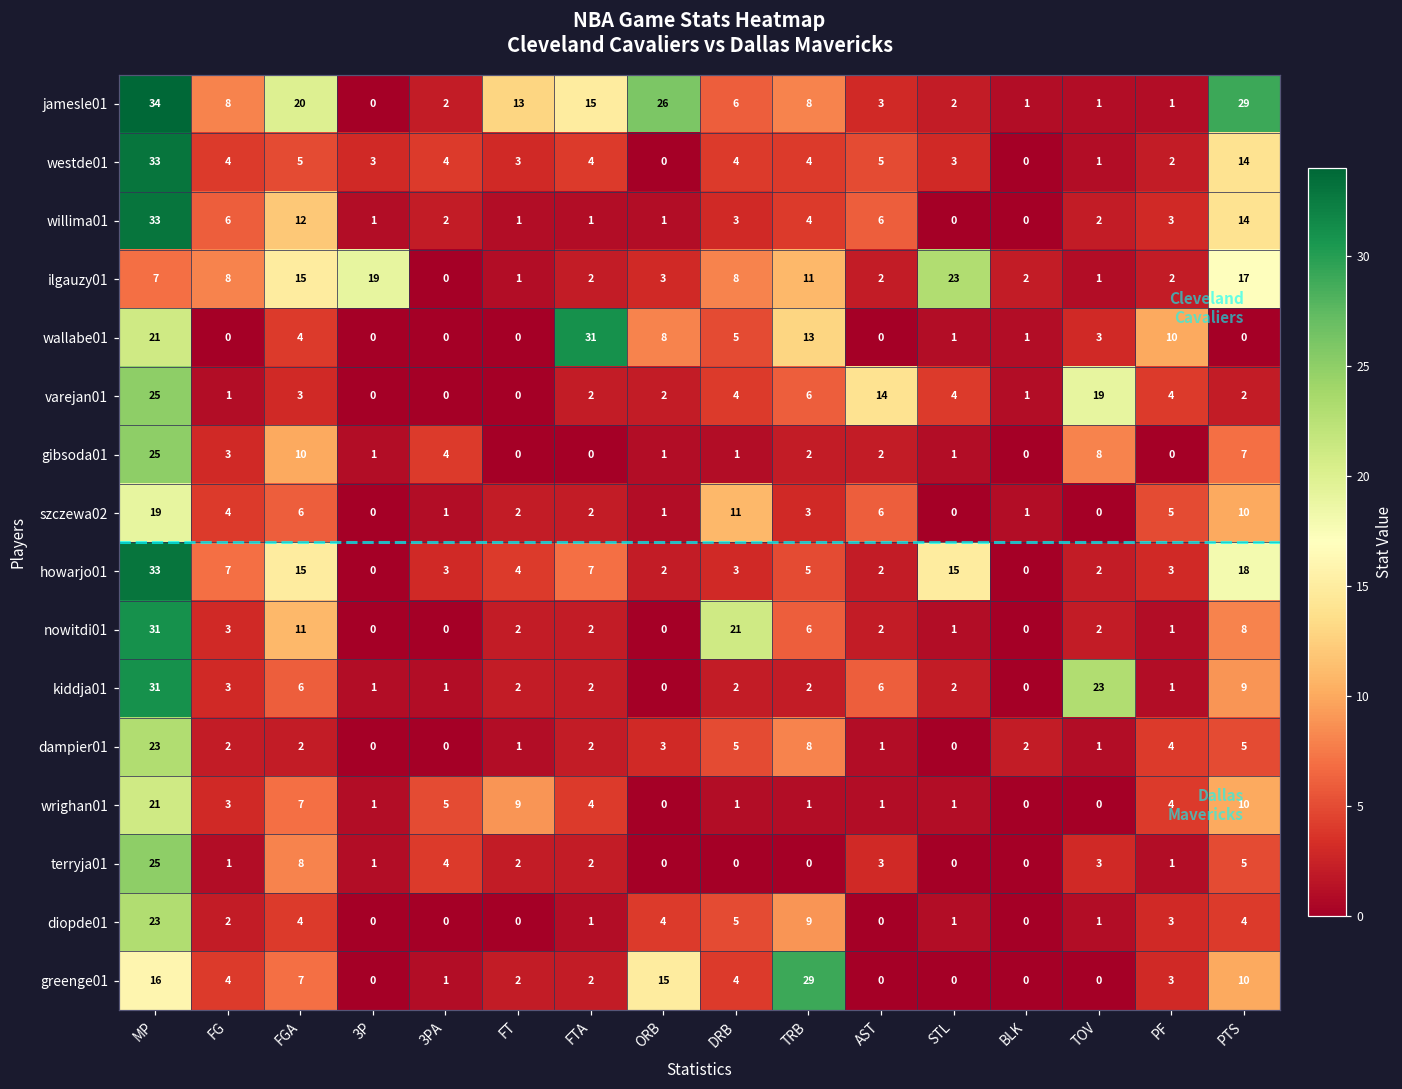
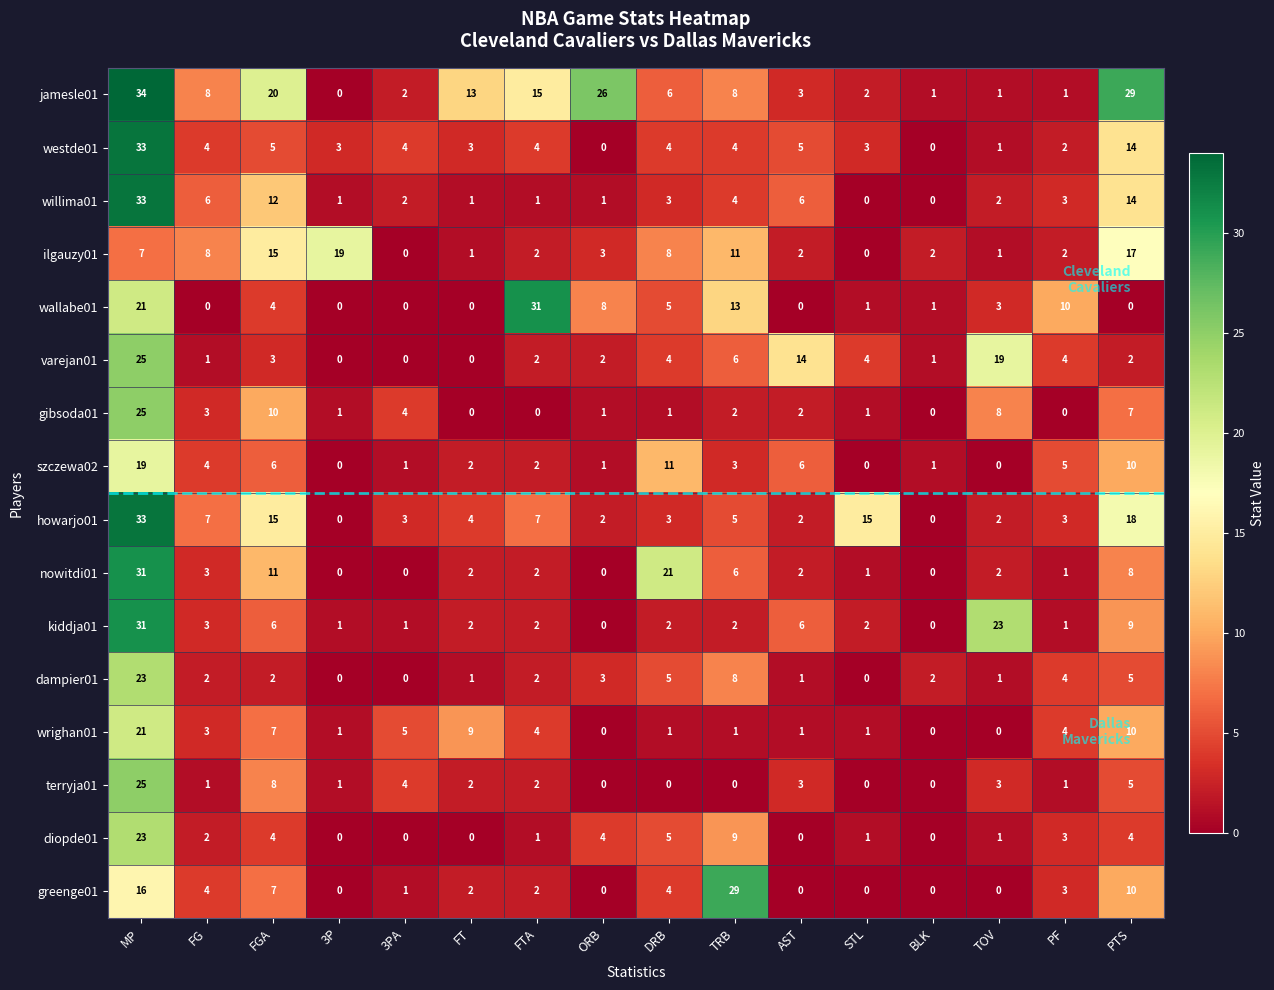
ilgauzy01, STL: 23 -> 0
greenge01, ORB: 15 -> 0
